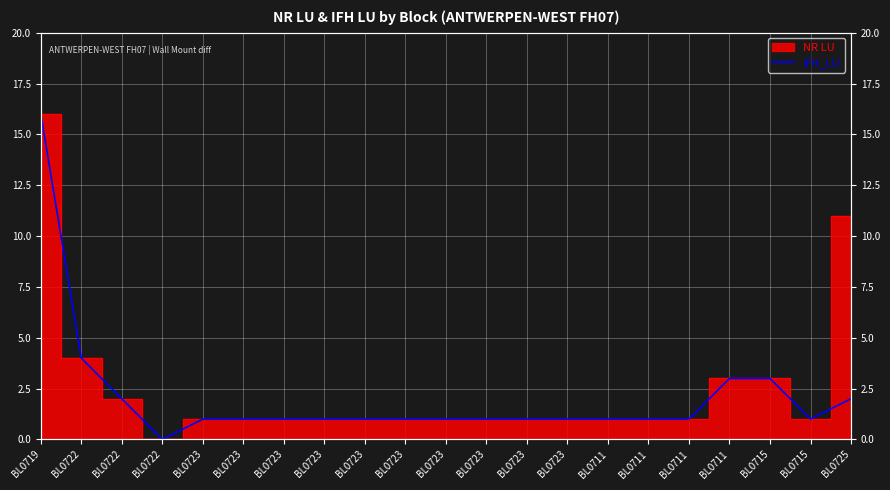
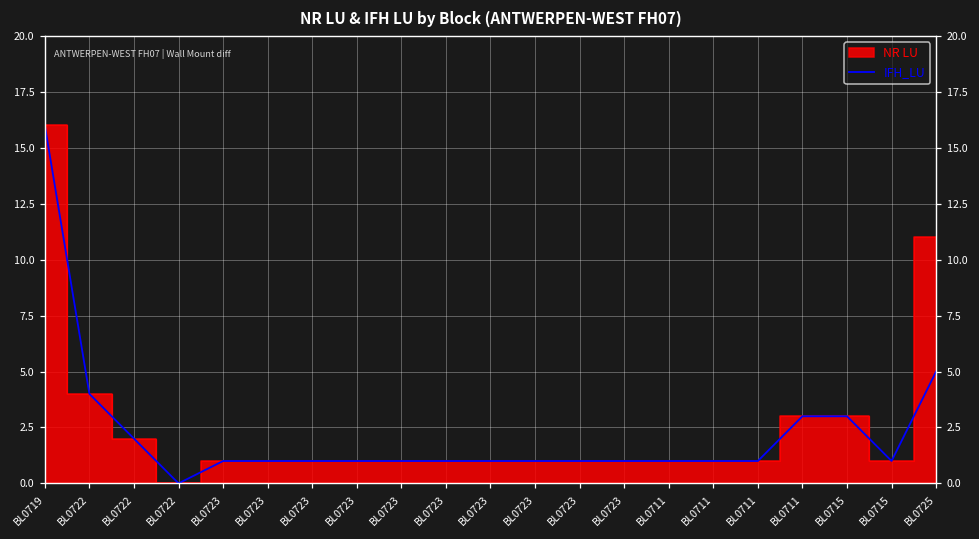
IFH_LU, BL0725: 2 -> 5
